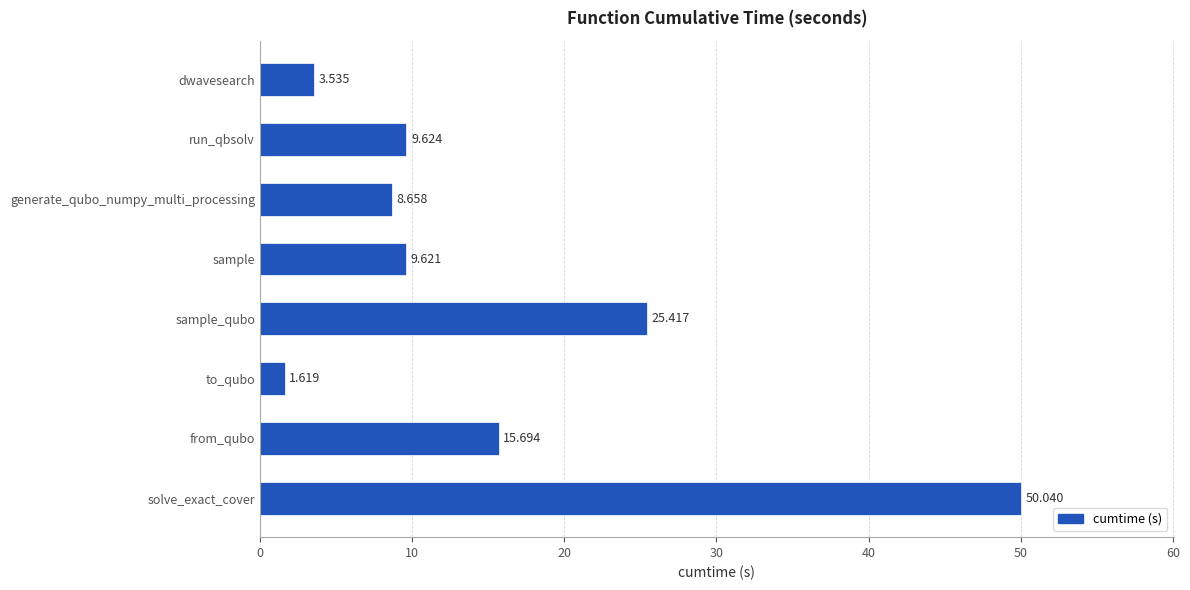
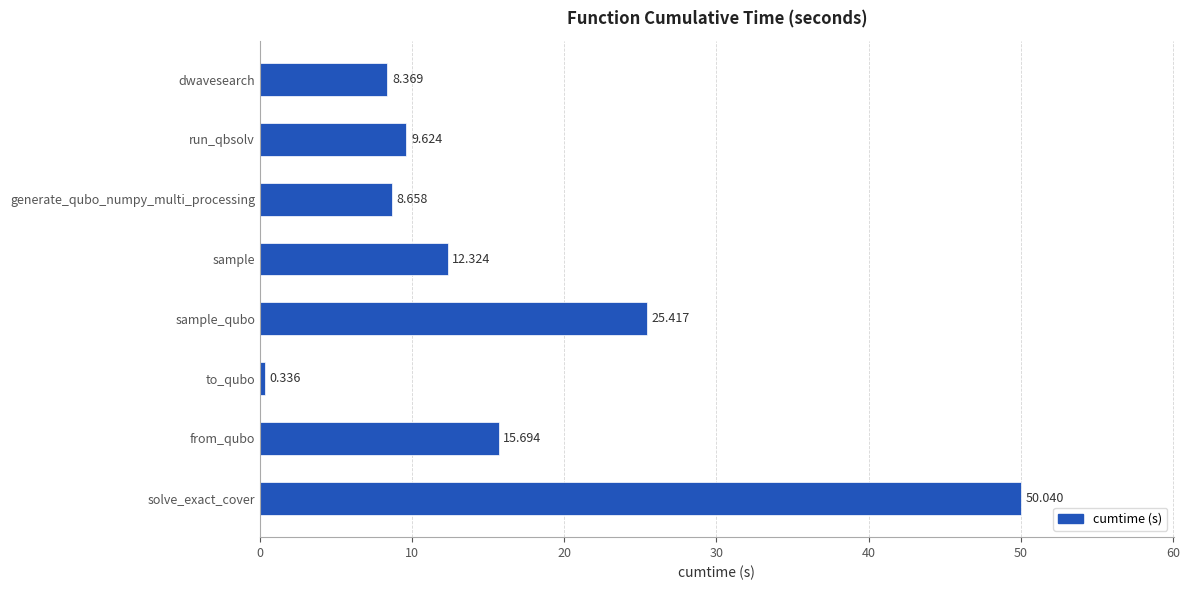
dwavesearch: 3.535 -> 8.369
sample: 9.621 -> 12.324
to_qubo: 1.619 -> 0.336
